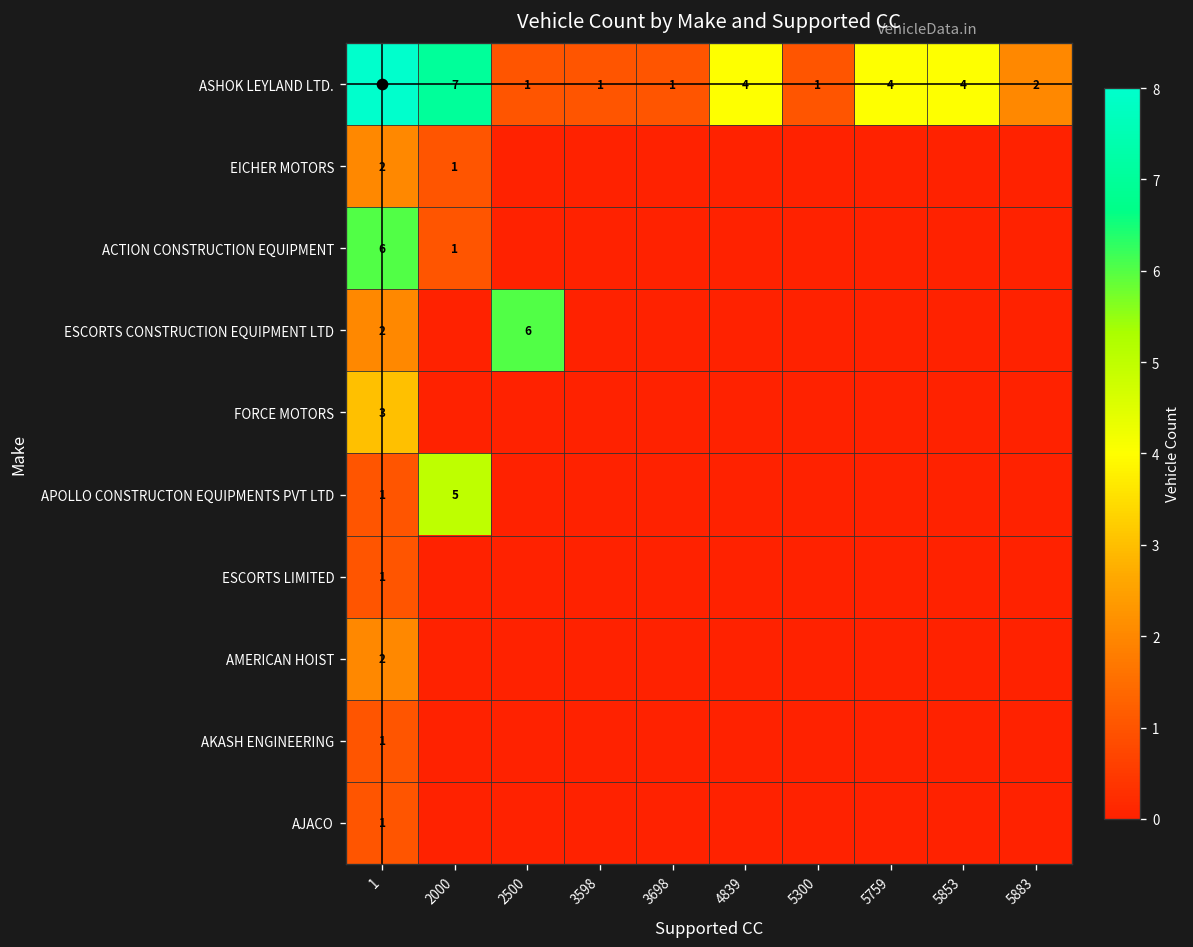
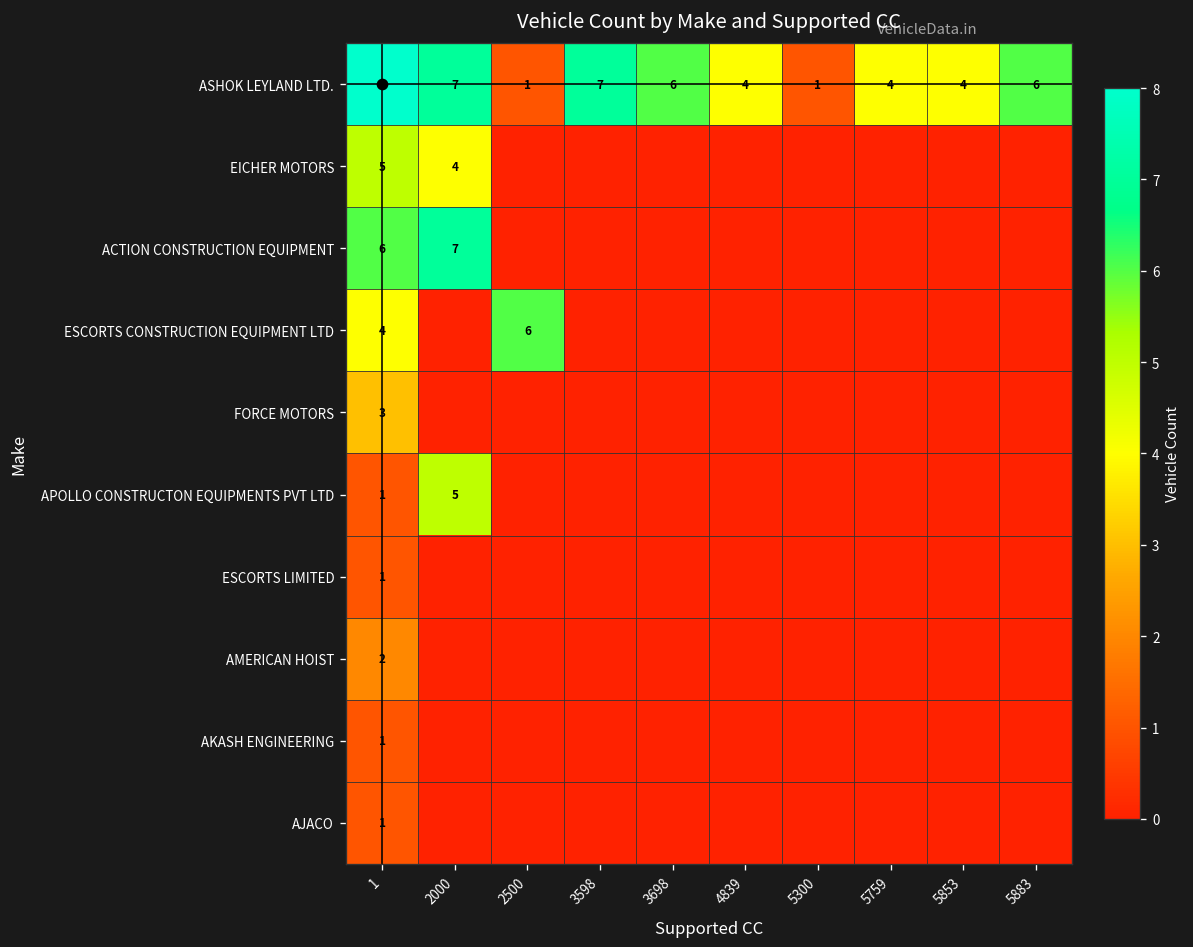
ASHOK LEYLAND LTD., 3598: 1 -> 7
ASHOK LEYLAND LTD., 3698: 1 -> 6
ASHOK LEYLAND LTD., 5883: 2 -> 6
EICHER MOTORS, 1: 2 -> 5
EICHER MOTORS, 2000: 1 -> 4
ACTION CONSTRUCTION EQUIPMENT, 2000: 1 -> 7
ESCORTS CONSTRUCTION EQUIPMENT LTD, 1: 2 -> 4
